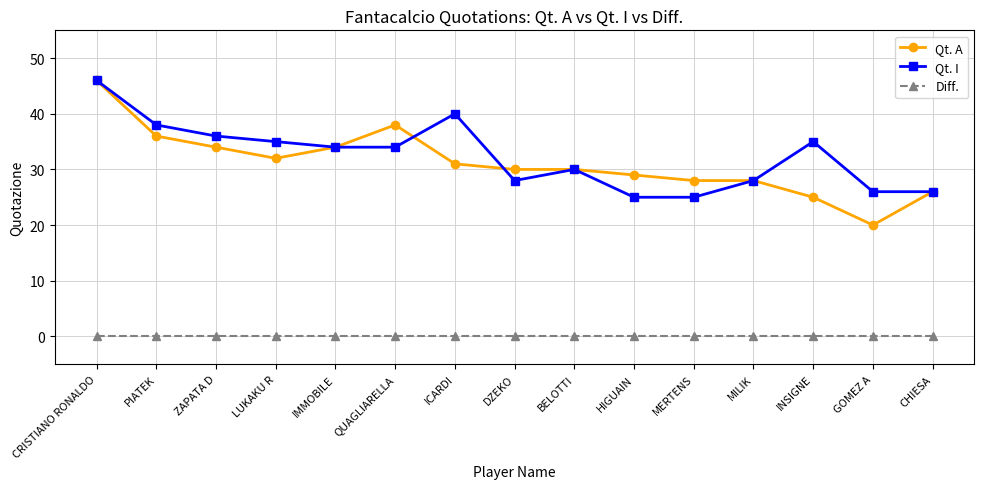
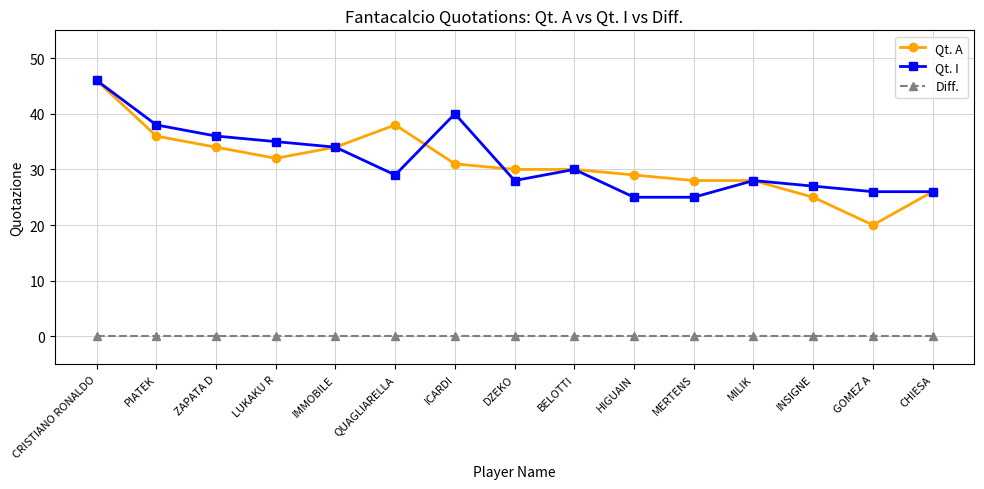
Qt. I, QUAGLIARELLA: 34 -> 29
Qt. I, INSIGNE: 35 -> 27
